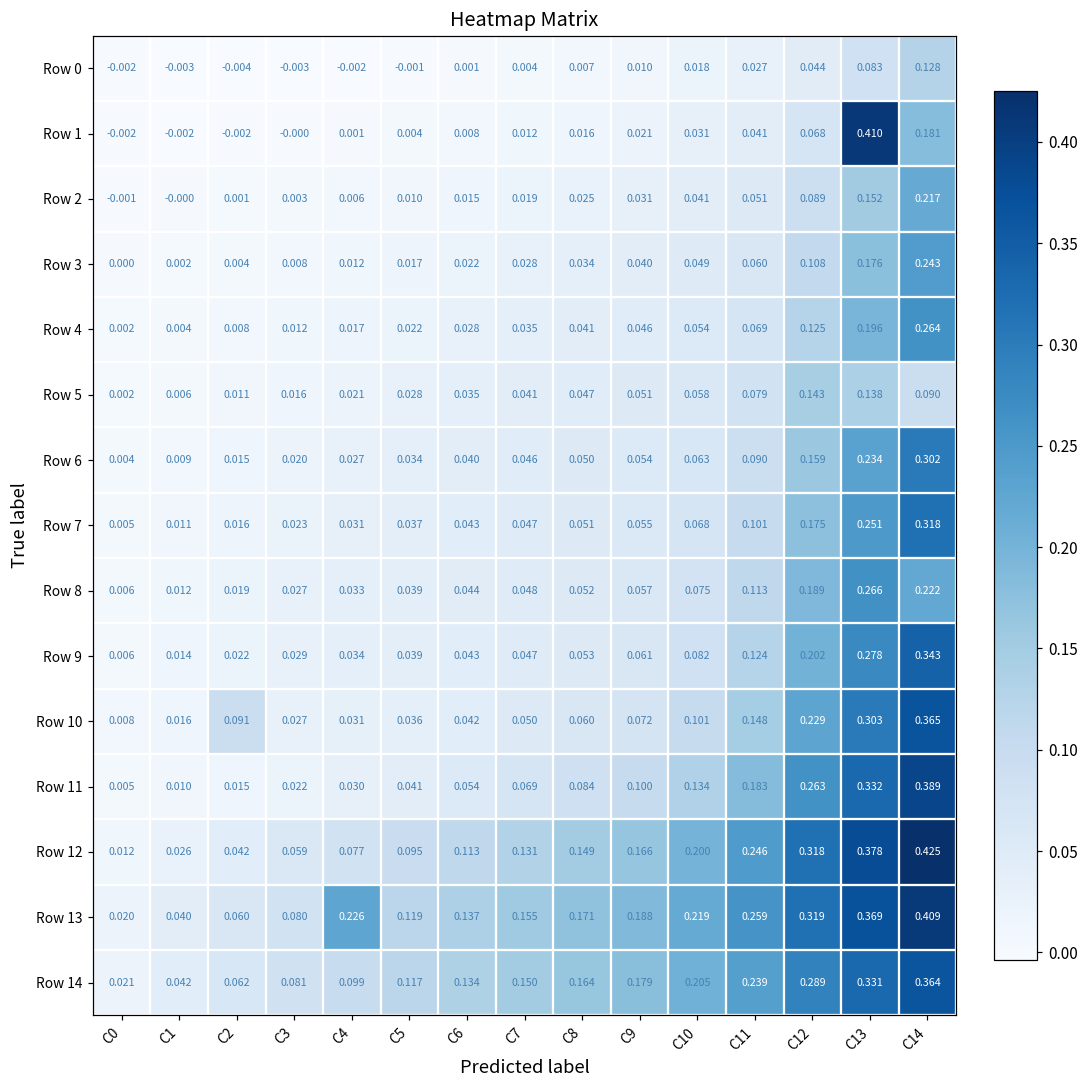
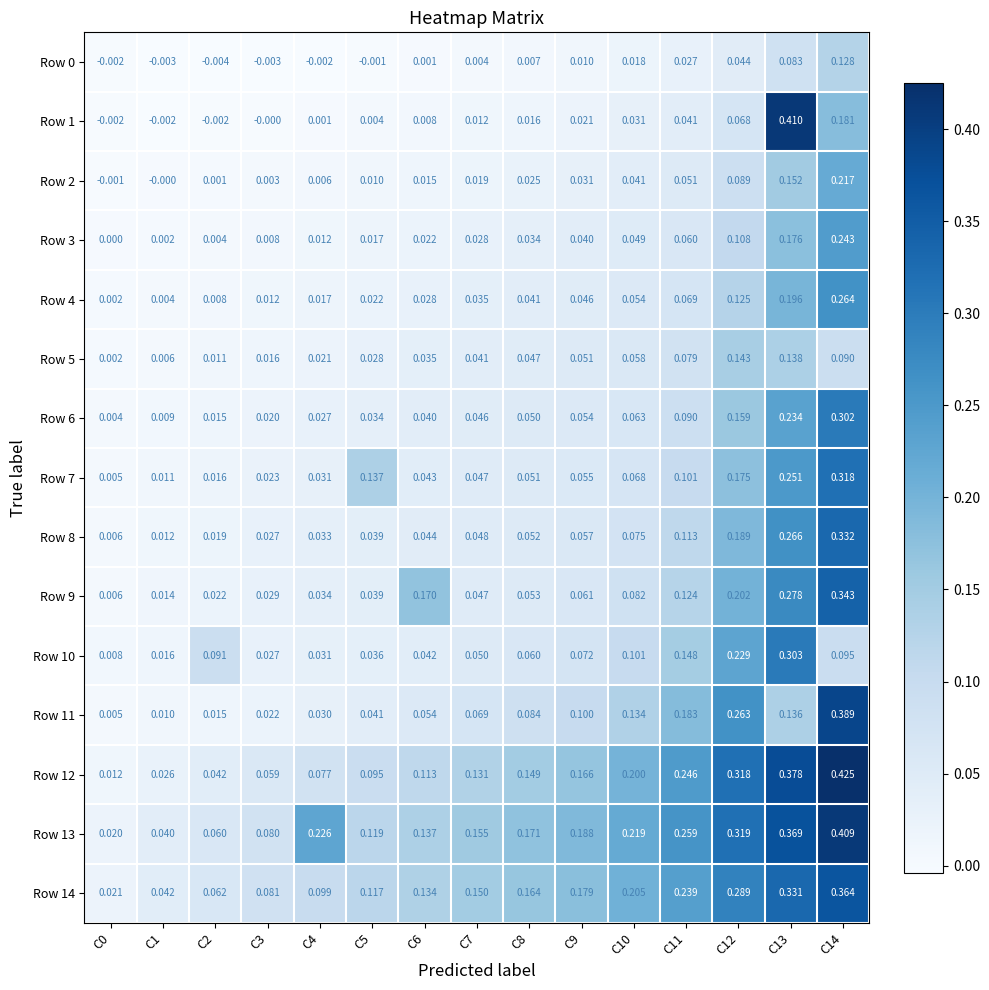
Row 7, C5: 0.037 -> 0.137
Row 8, C14: 0.222 -> 0.332
Row 9, C6: 0.043 -> 0.170
Row 10, C14: 0.365 -> 0.095
Row 11, C13: 0.332 -> 0.136
